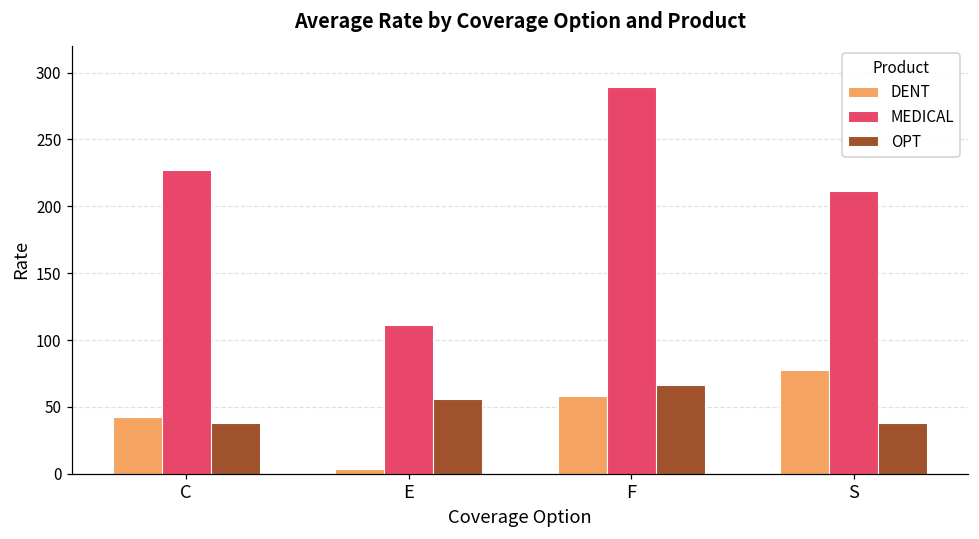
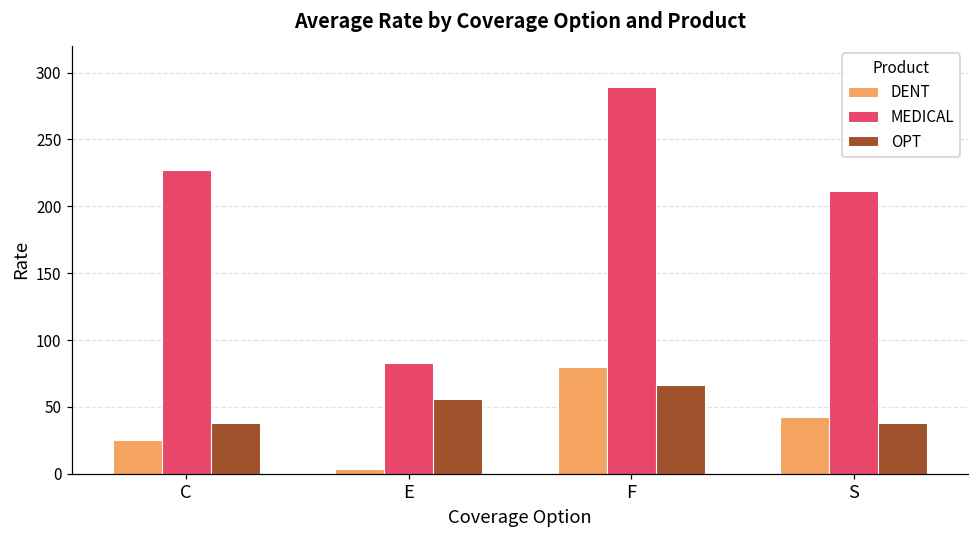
DENT, C: 42 -> 25
MEDICAL, E: 111 -> 83
DENT, F: 58 -> 80
DENT, S: 77 -> 42
